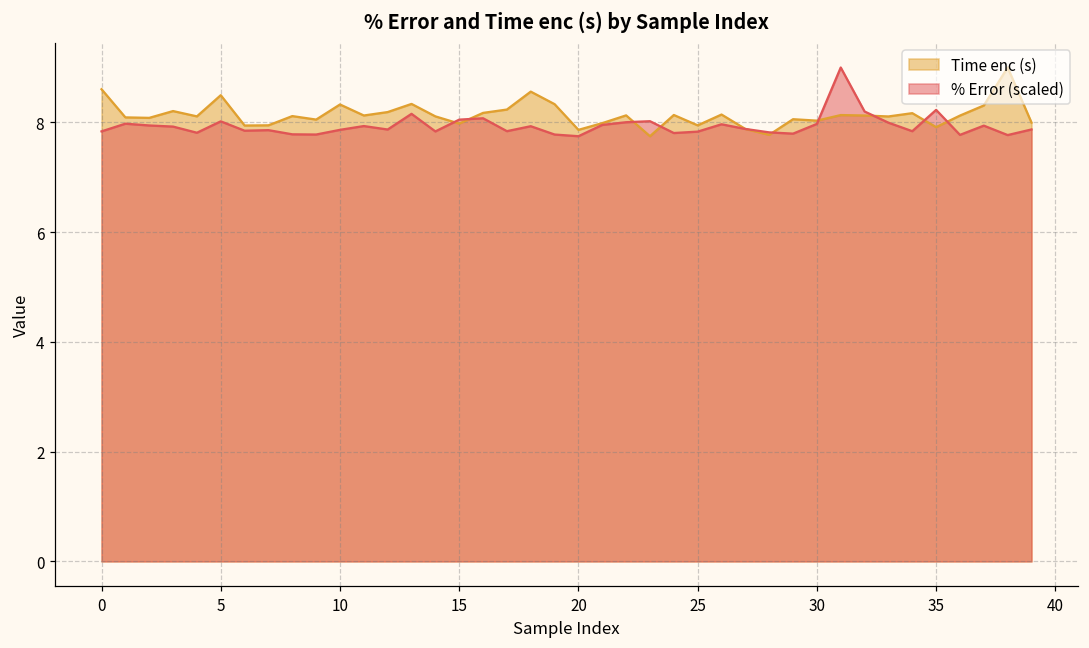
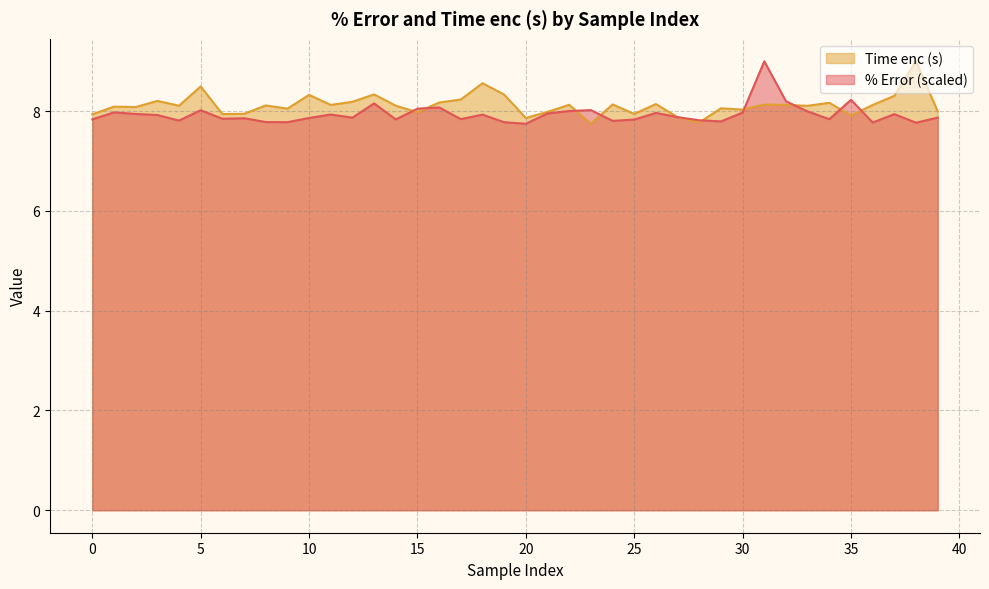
Time enc (s), 0: 8.6 -> 7.9
